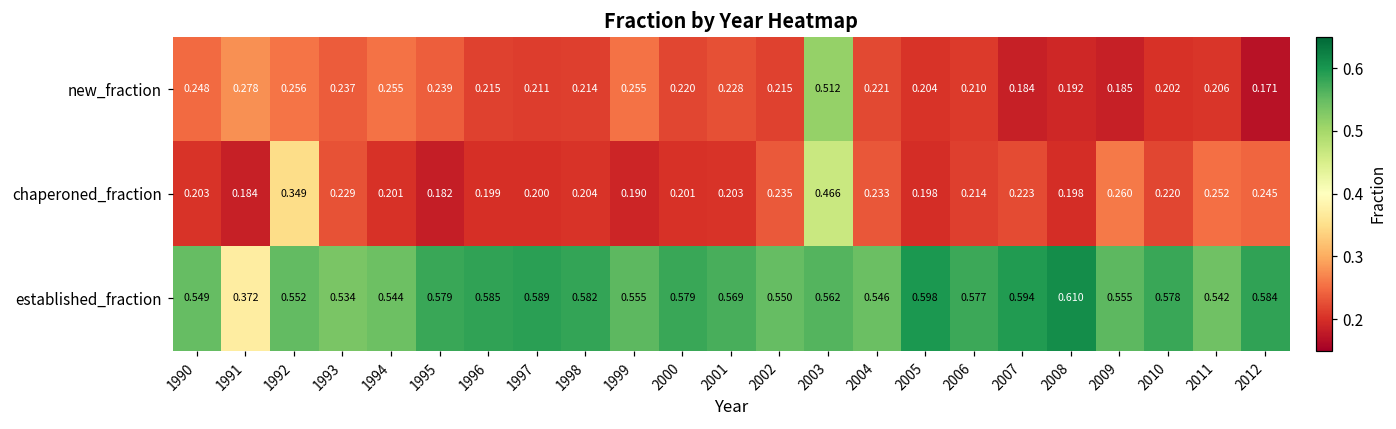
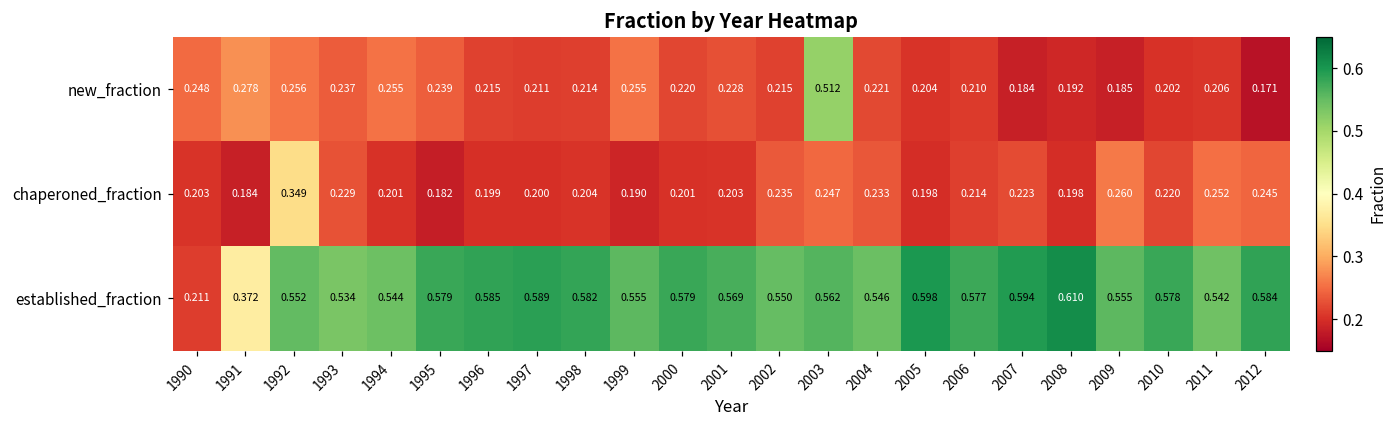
chaperoned_fraction, 2003: 0.466 -> 0.247
established_fraction, 1990: 0.549 -> 0.211
